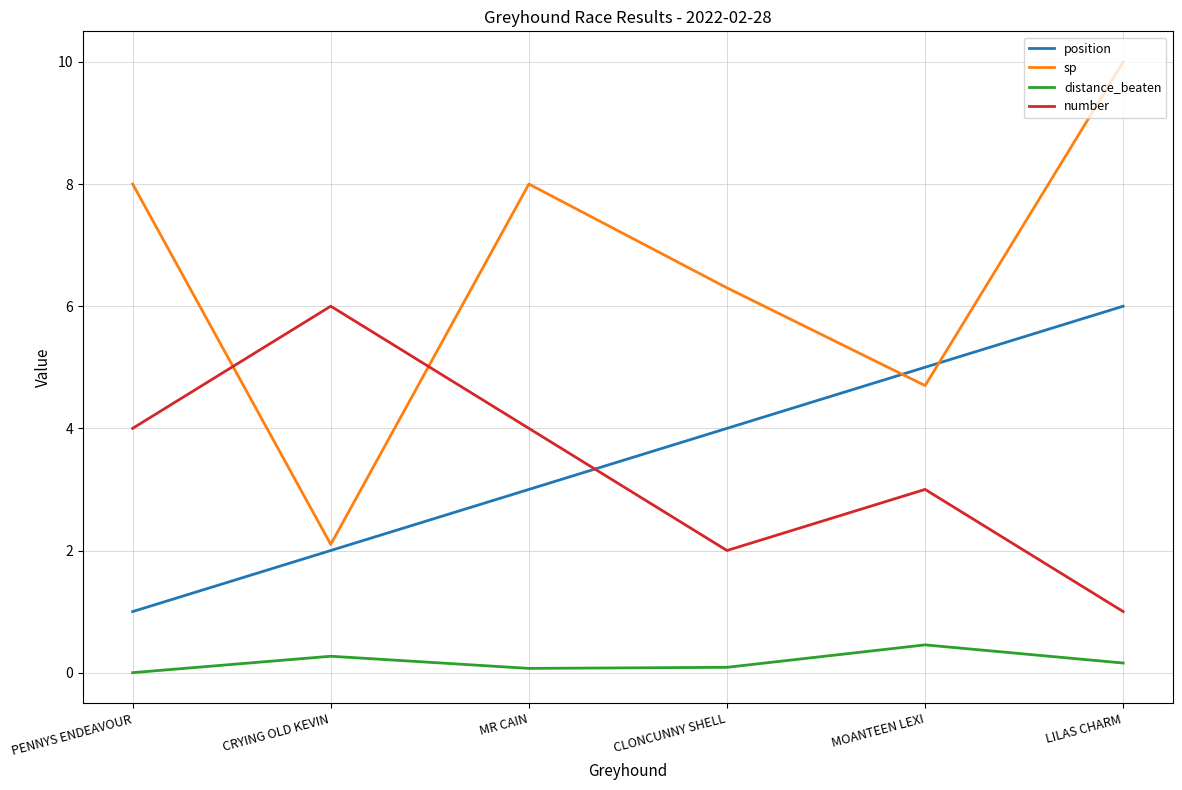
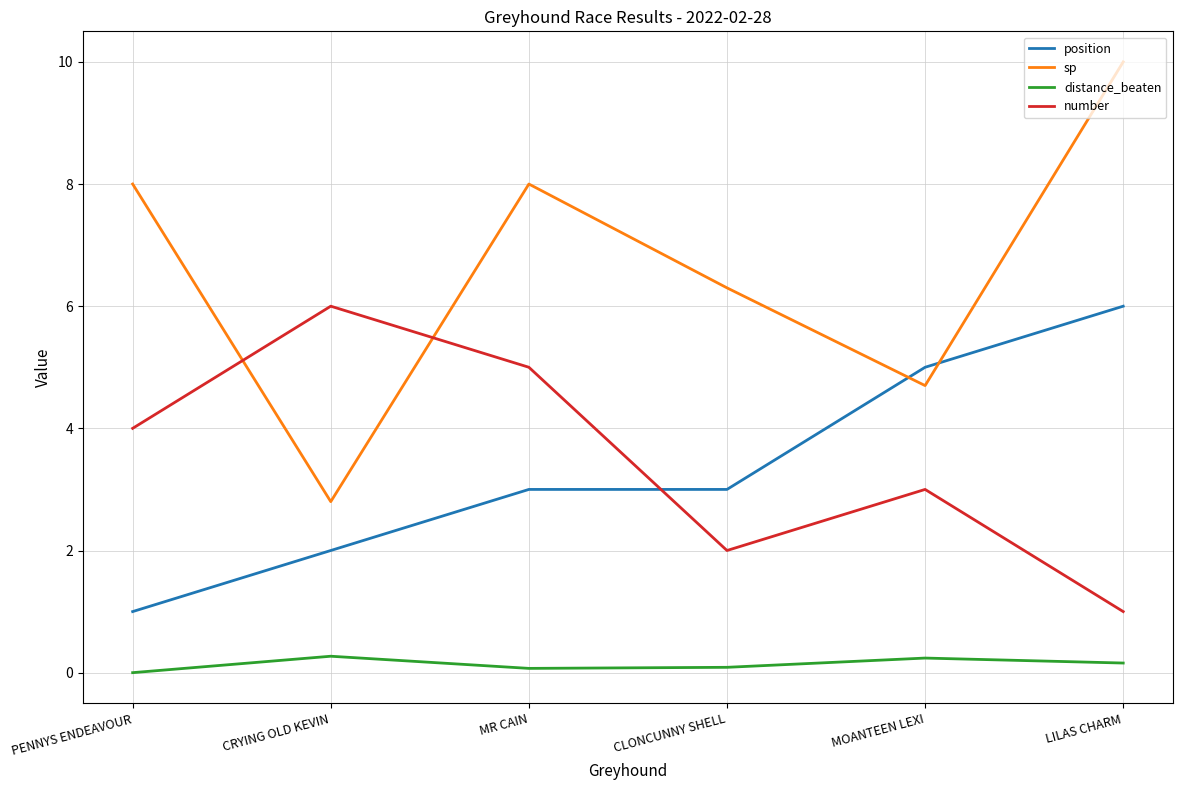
sp, CRYING OLD KEVIN: 2.1 -> 2.8
number, MR CAIN: 4 -> 5
position, CLONCUNNY SHELL: 4 -> 3
distance_beaten, MOANTEEN LEXI: 0.5 -> 0.2
